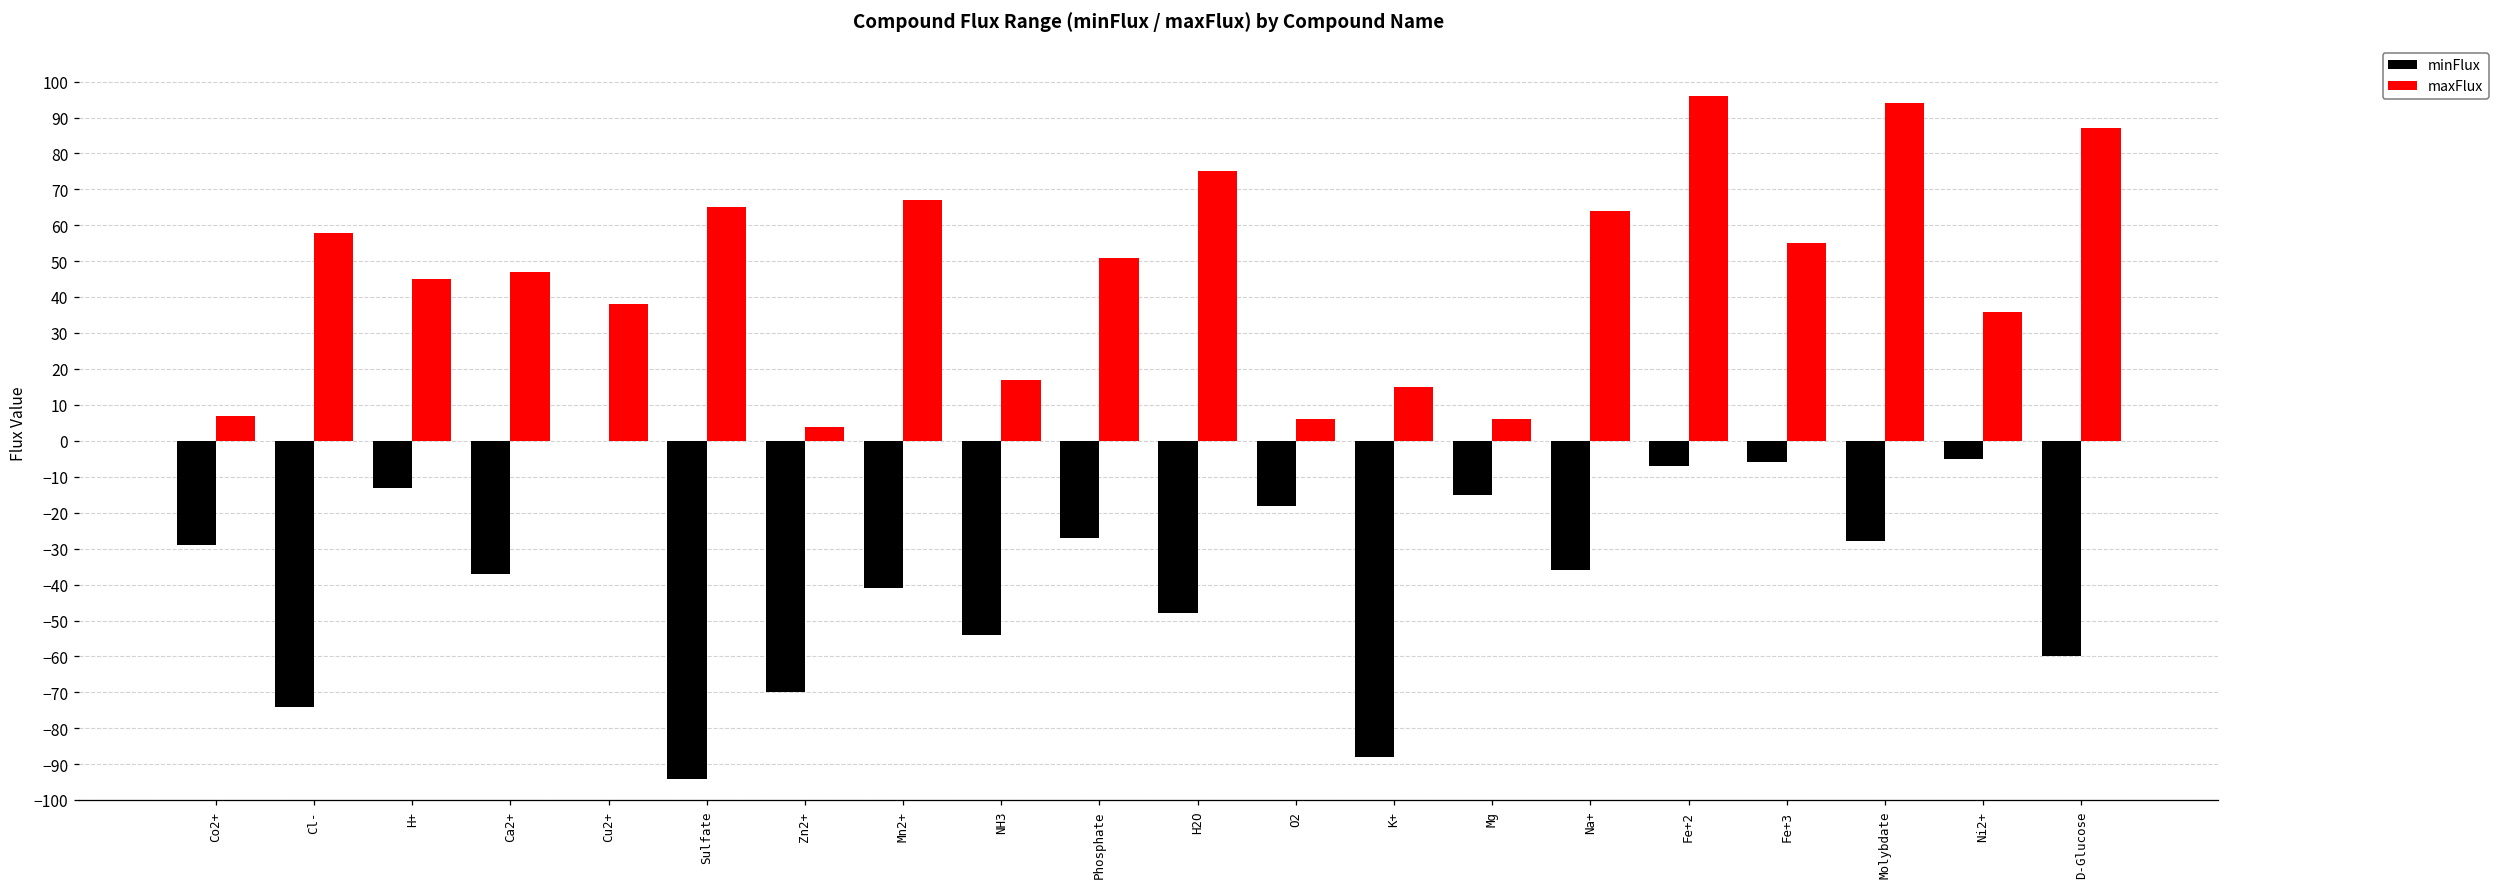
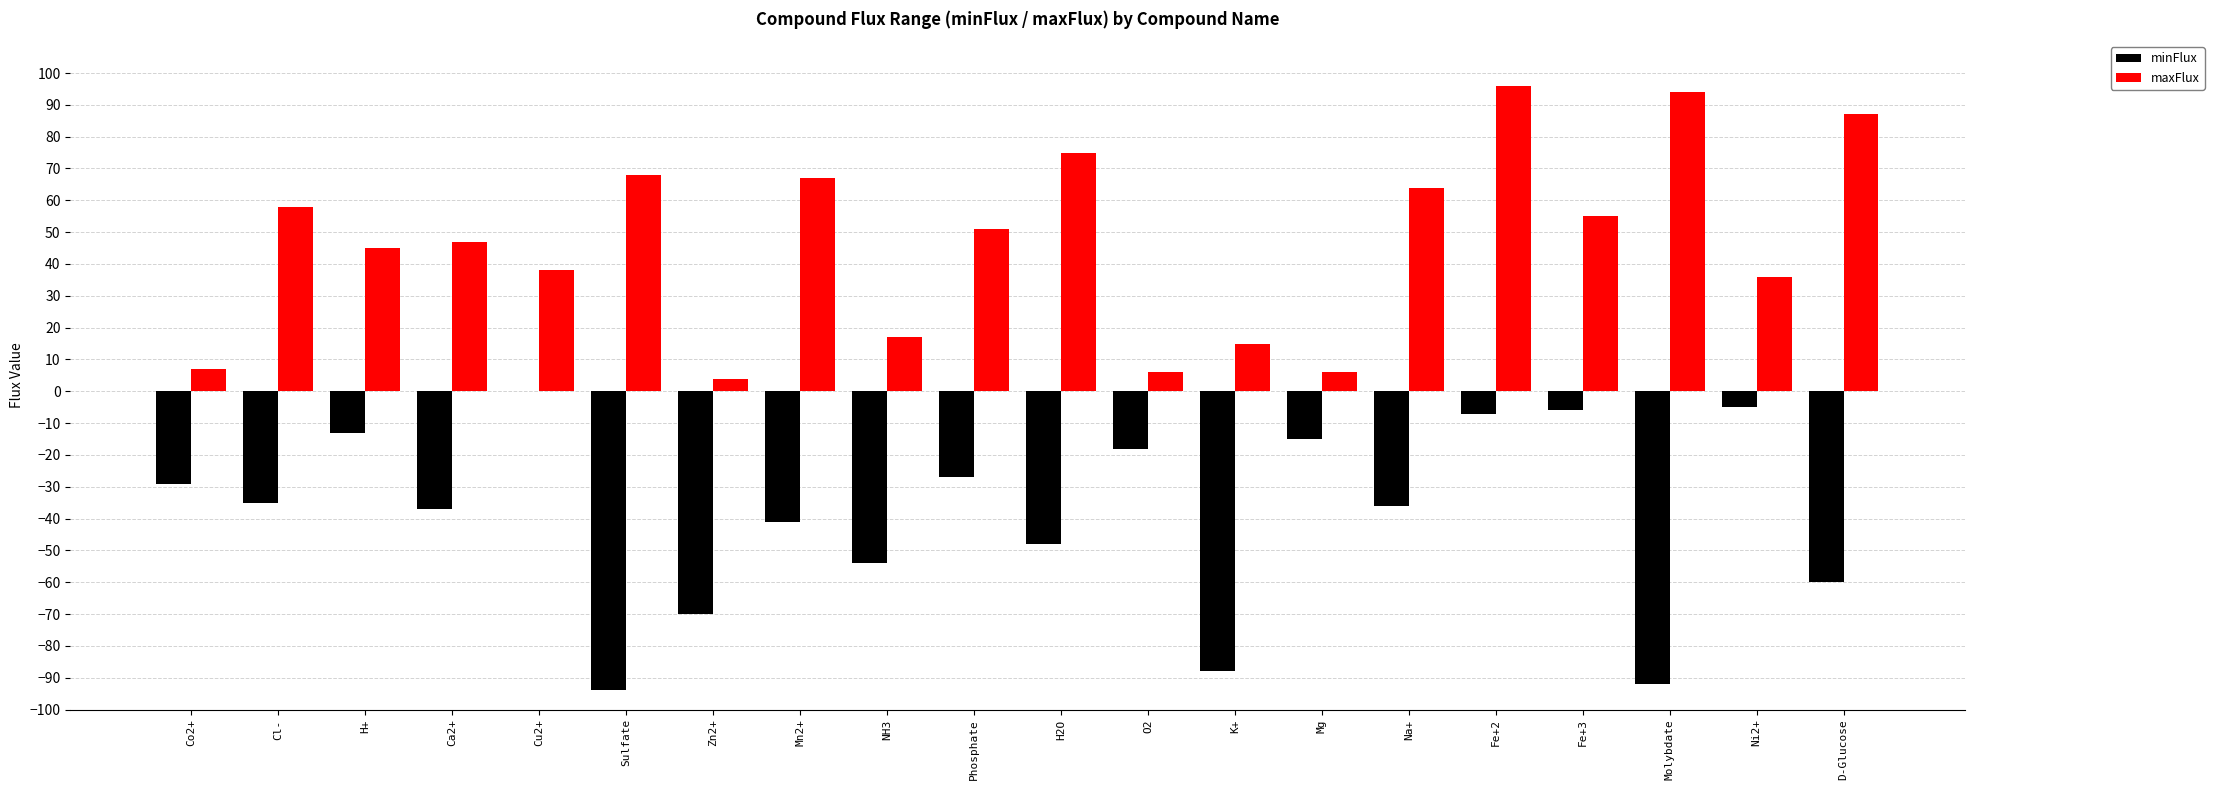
minFlux, Cl-: -74 -> -35
maxFlux, Sulfate: 65 -> 68
minFlux, Molybdate: -28 -> -92
